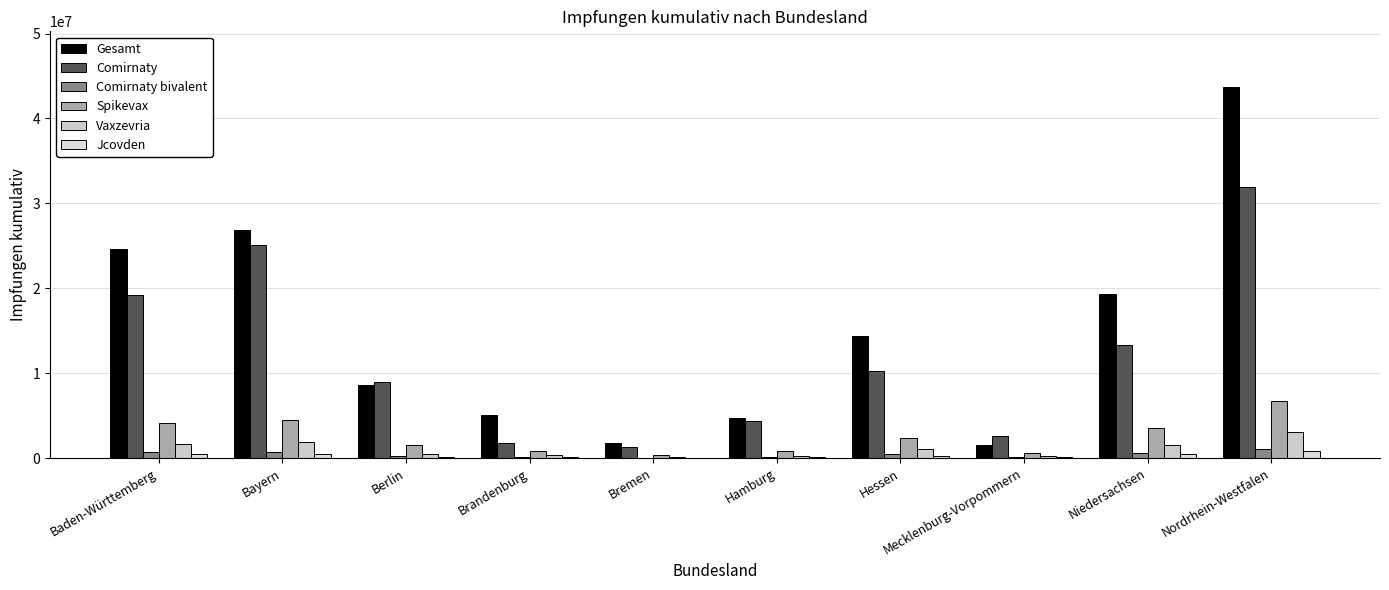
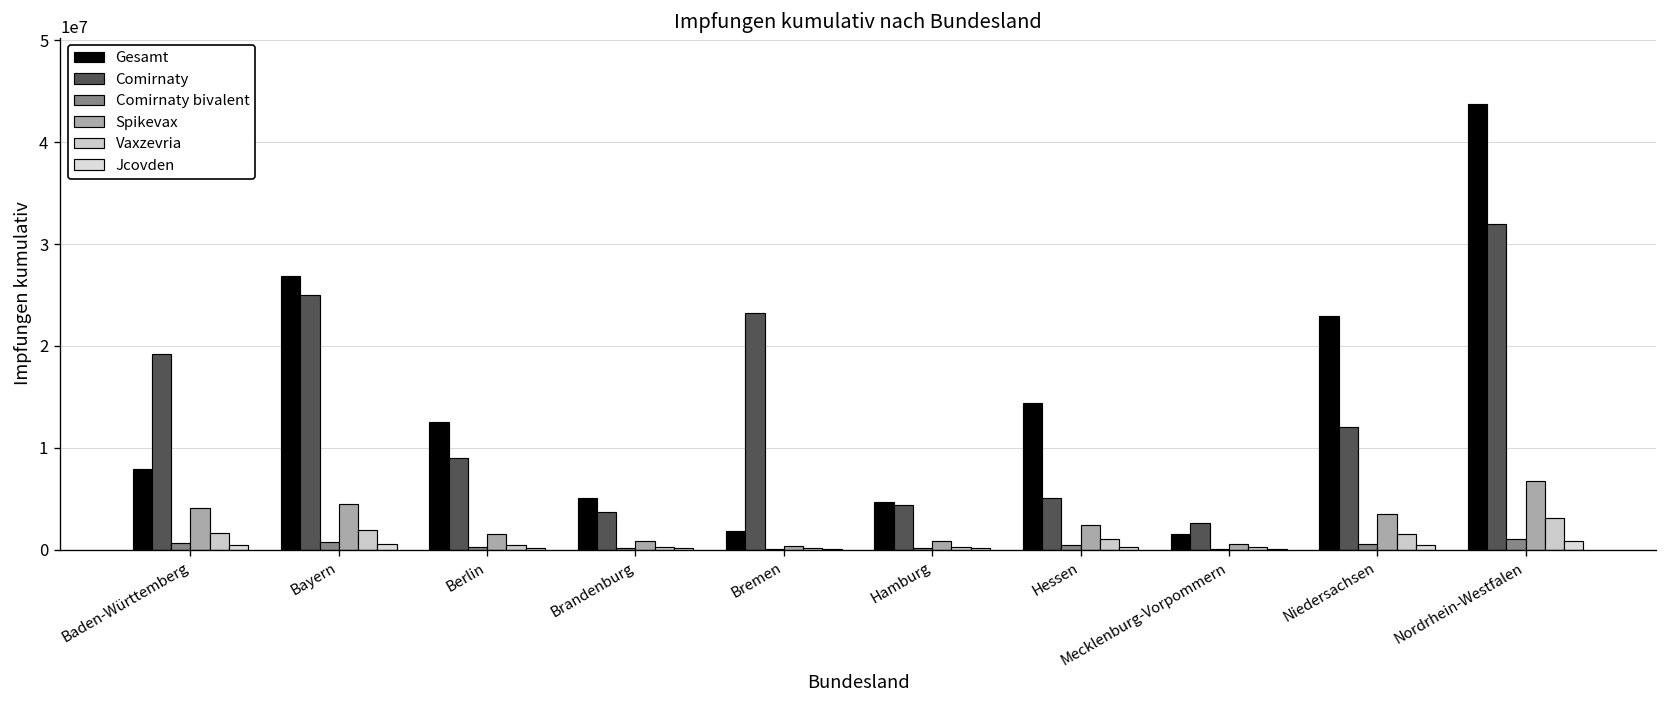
Gesamt, Baden-Württemberg: 25000000 -> 8000000
Gesamt, Berlin: 9000000 -> 13000000
Comirnaty, Brandenburg: 2000000 -> 4000000
Comirnaty, Bremen: 1000000 -> 23000000
Comirnaty, Hessen: 10000000 -> 5000000
Gesamt, Niedersachsen: 19000000 -> 23000000
Comirnaty, Niedersachsen: 13000000 -> 12000000
